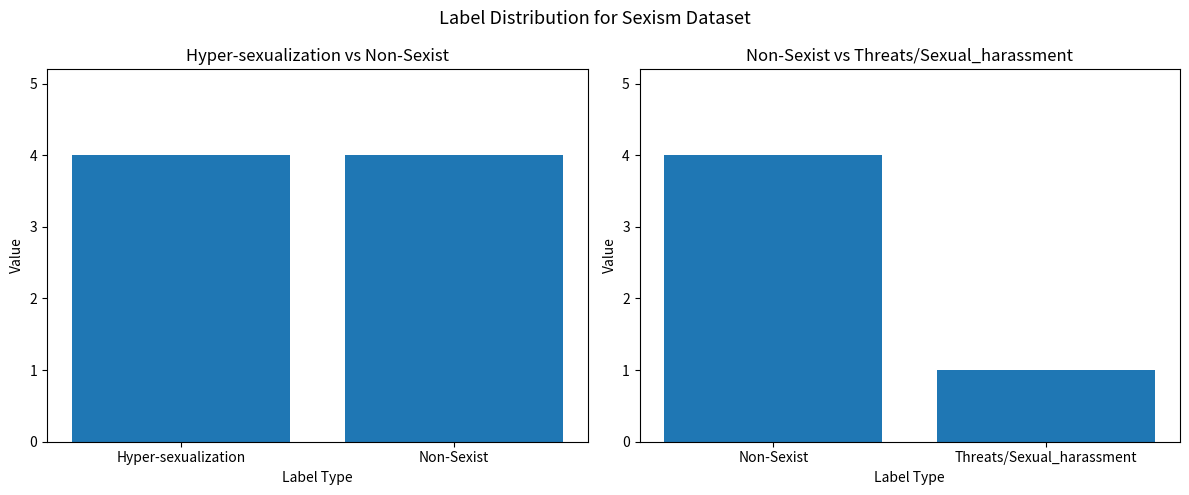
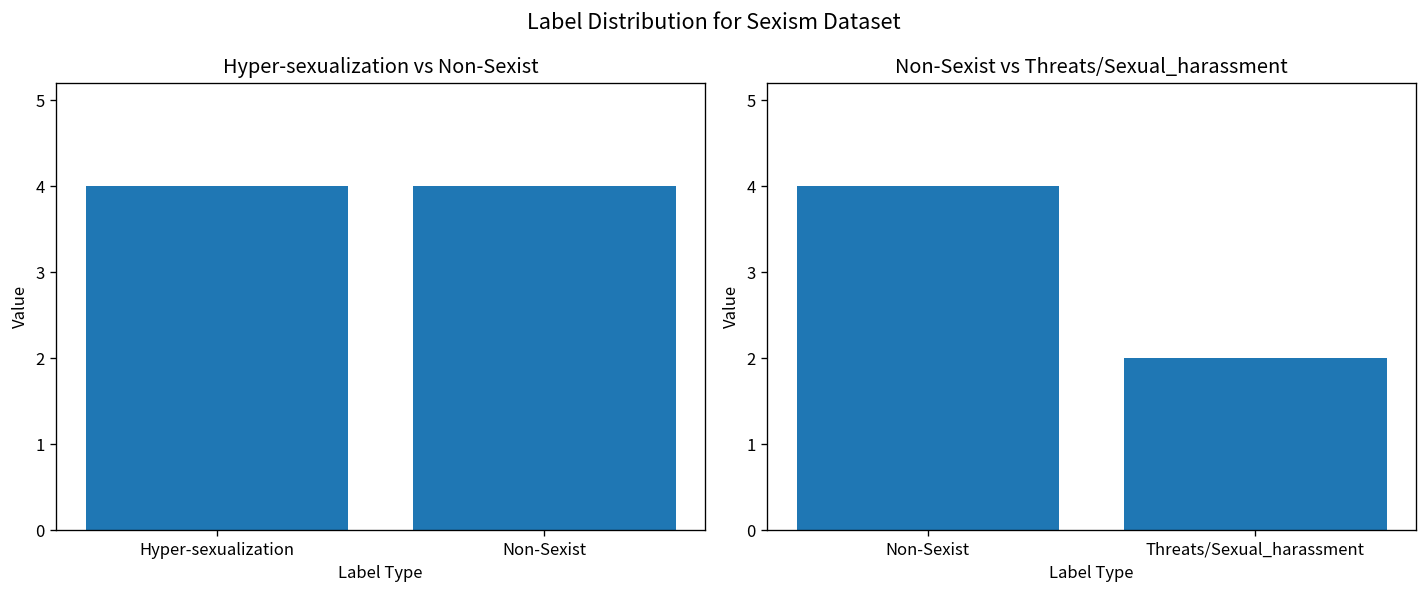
Non-Sexist vs Threats/Sexual_harassment, Threats/Sexual_harassment: 1 -> 2
